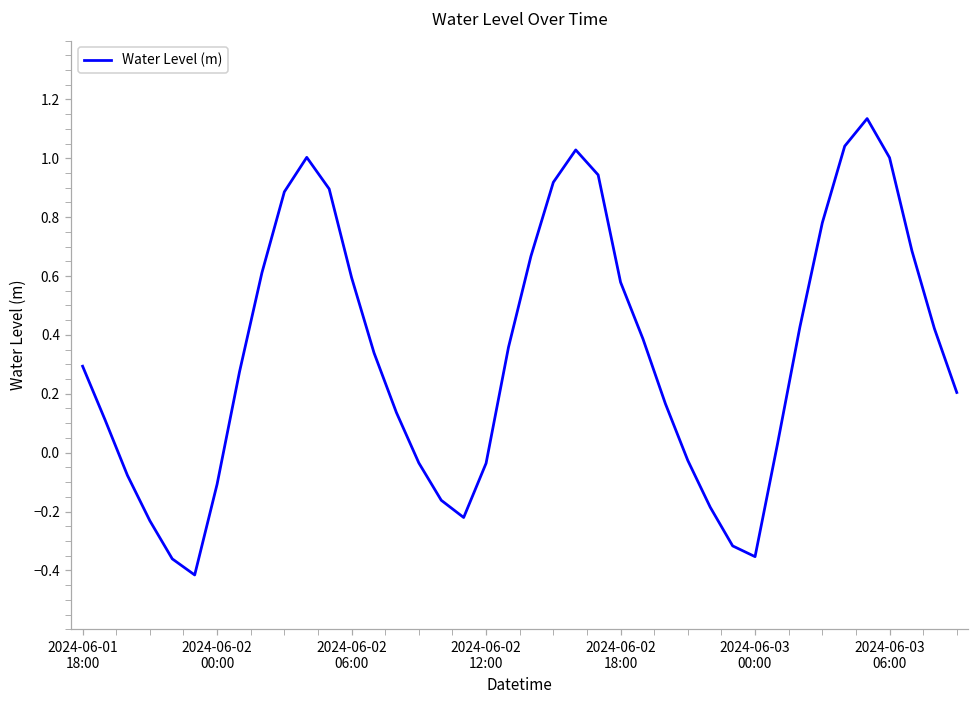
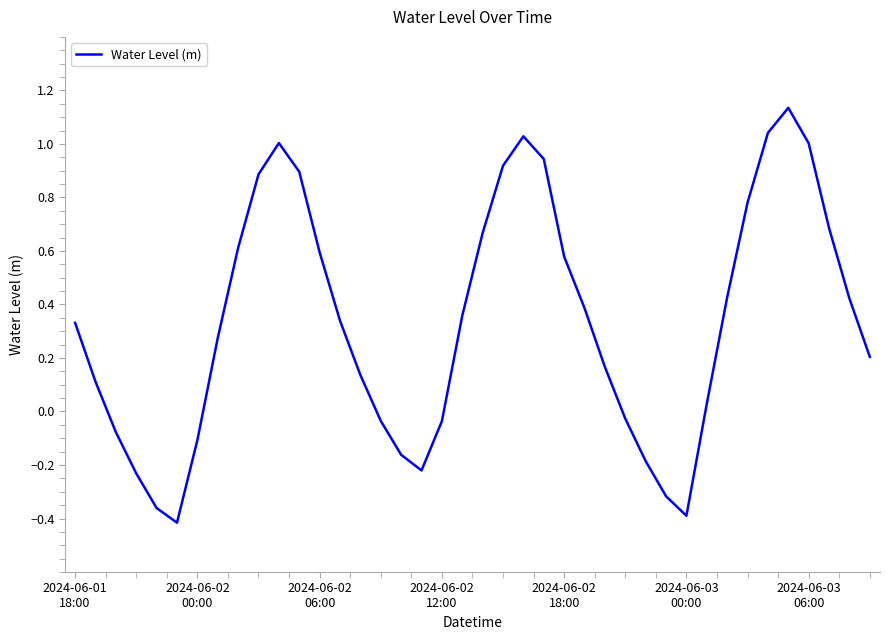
2024-06-01 18:00: 0.29 -> 0.33
2024-06-03 00:00: -0.35 -> -0.39
